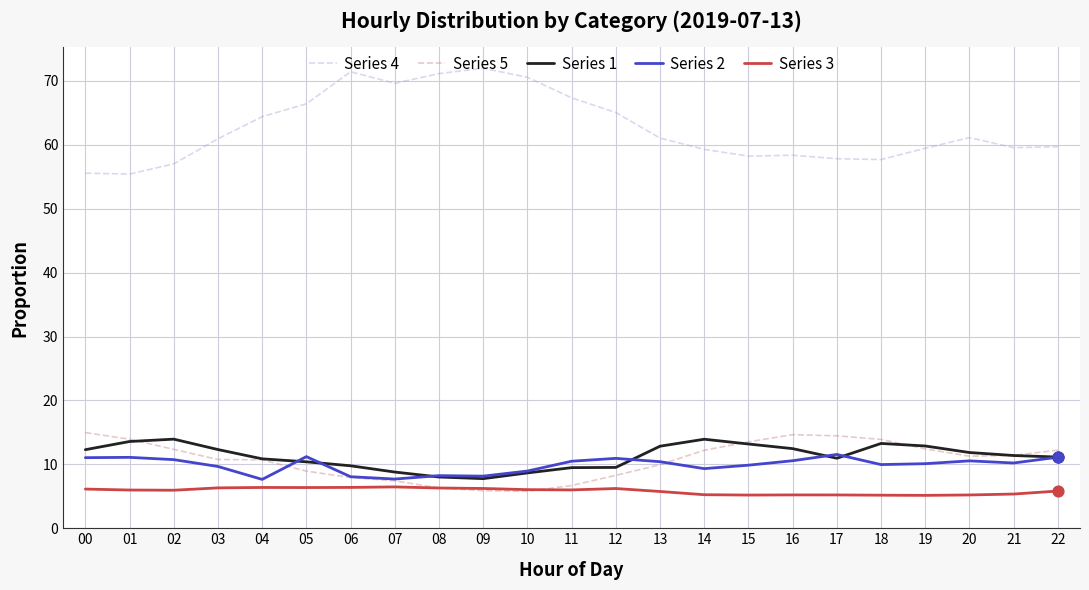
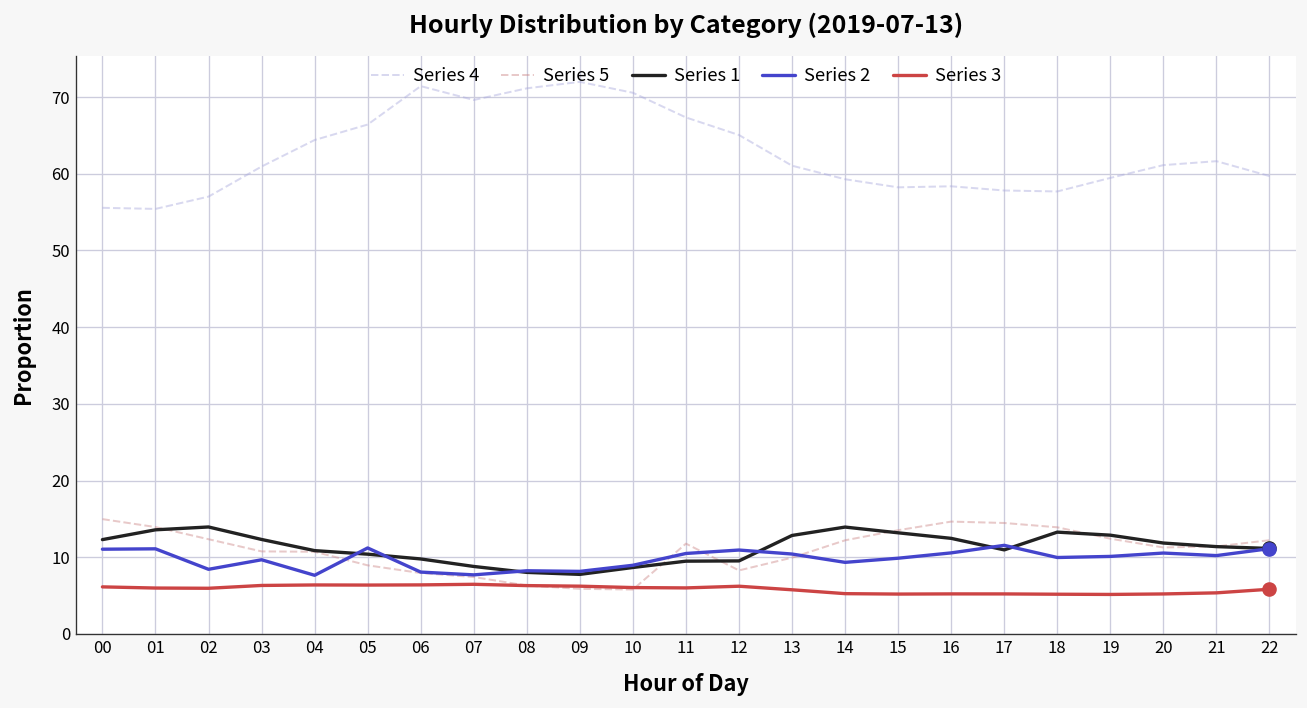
Series 2, 02: 11 -> 8
Series 5, 11: 7 -> 12
Series 4, 21: 60 -> 62
